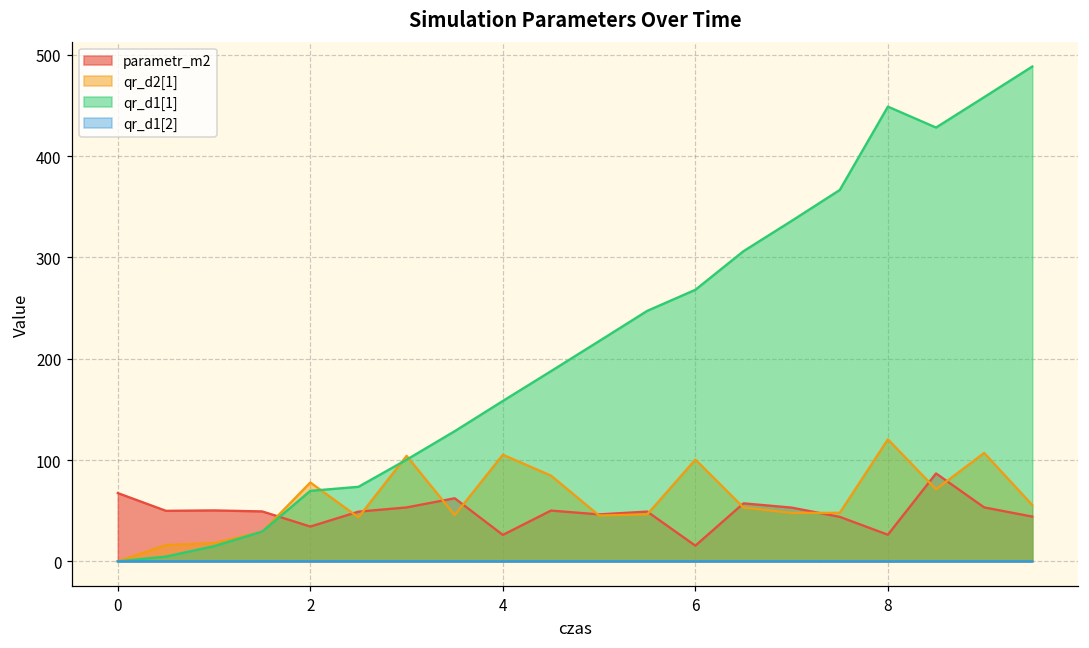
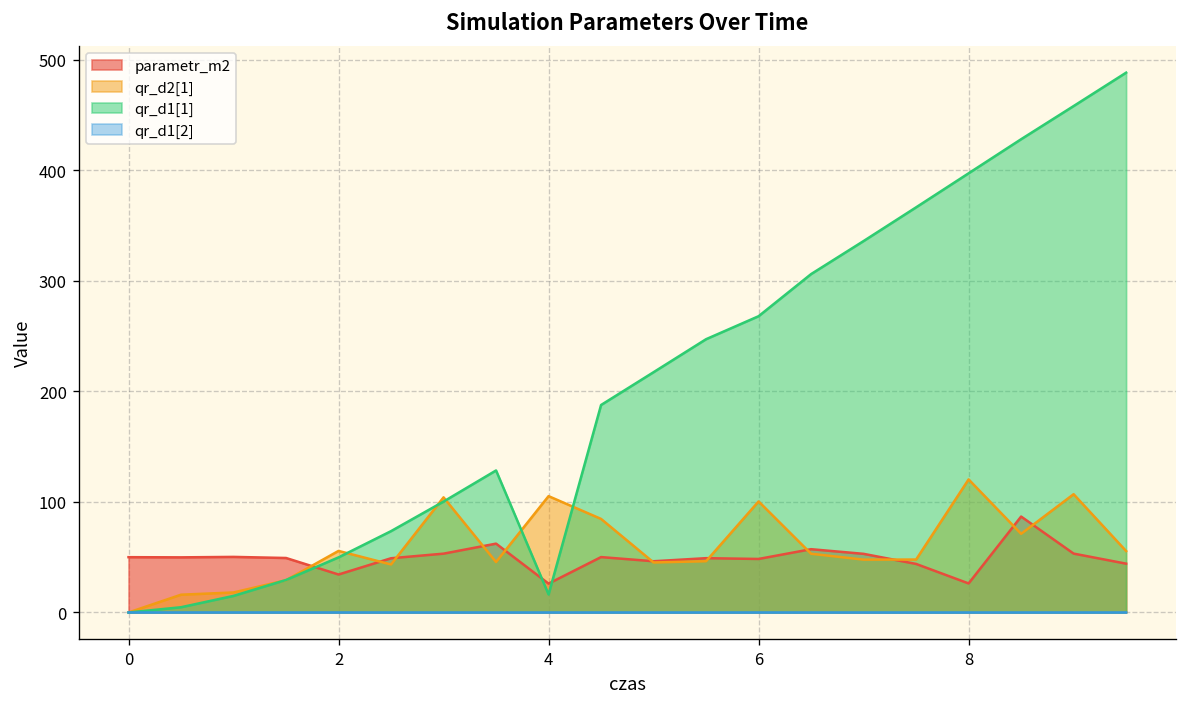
parametr_m2, 0: 70 -> 50
qr_d2[1], 2: 80 -> 60
qr_d1[1], 2: 70 -> 50
qr_d1[1], 4: 160 -> 20
parametr_m2, 6: 20 -> 50
qr_d1[1], 8: 450 -> 400
